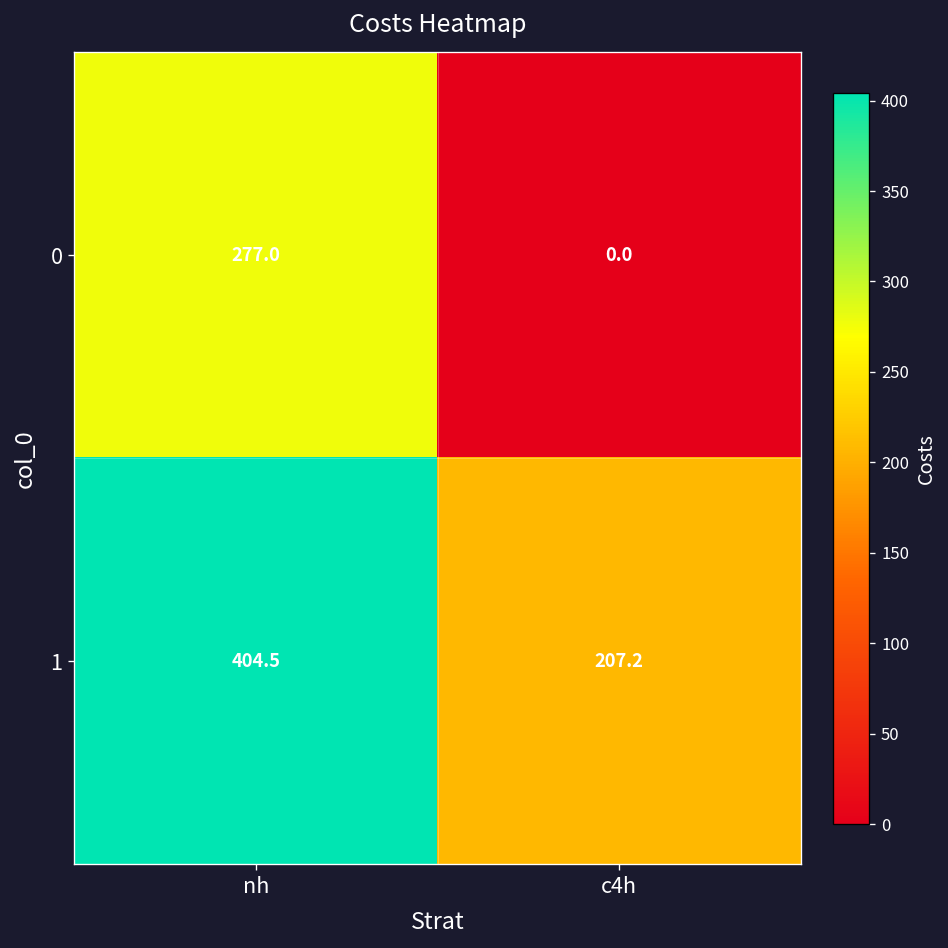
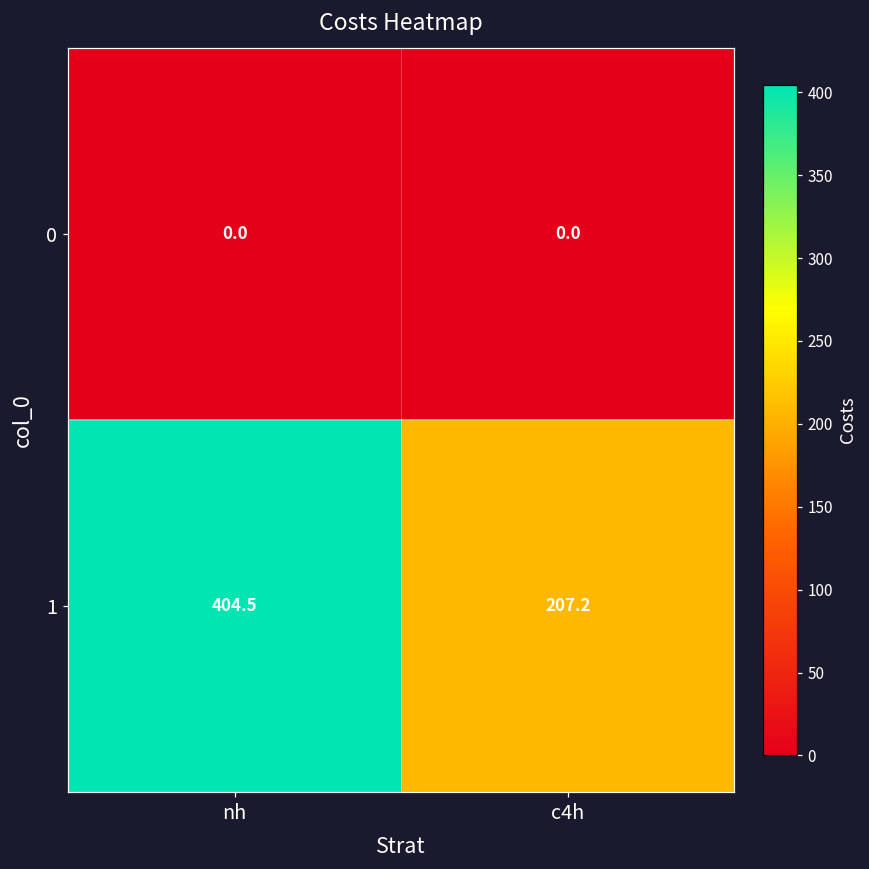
0, nh: 277.0 -> 0.0
